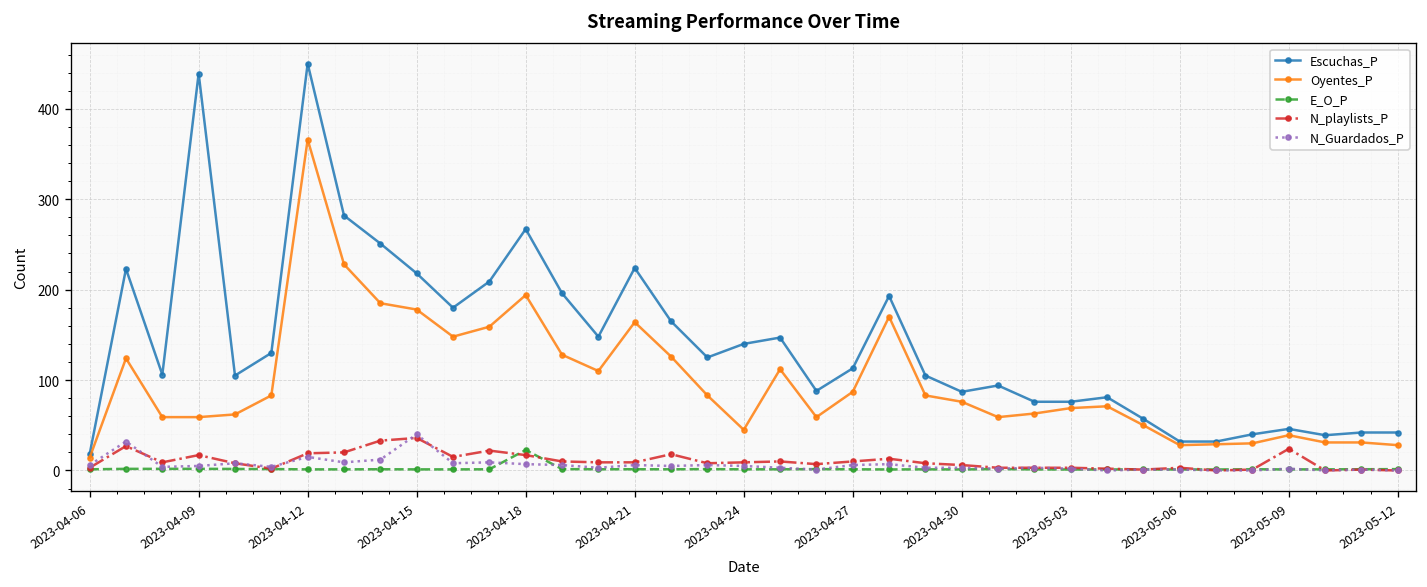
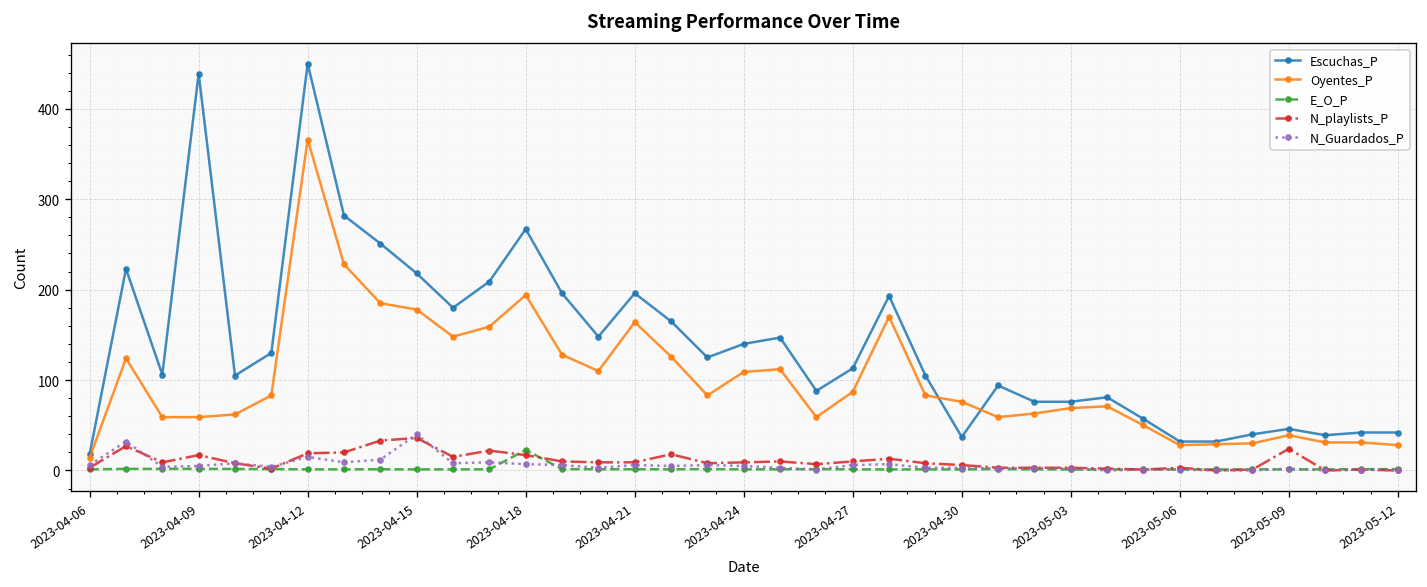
Escuchas_P, 2023-04-21: 220 -> 200
Oyentes_P, 2023-04-24: 50 -> 110
Escuchas_P, 2023-04-30: 90 -> 40
